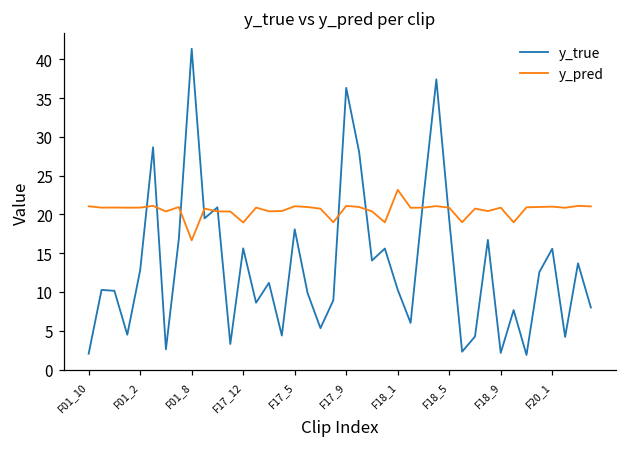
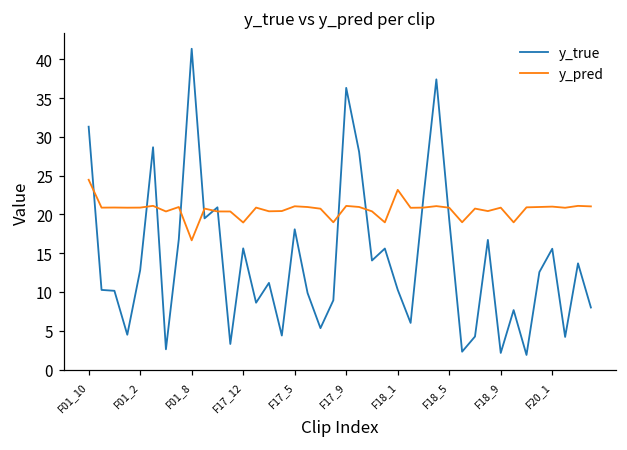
y_true, F01_10: 2 -> 31
y_pred, F01_10: 21 -> 24
